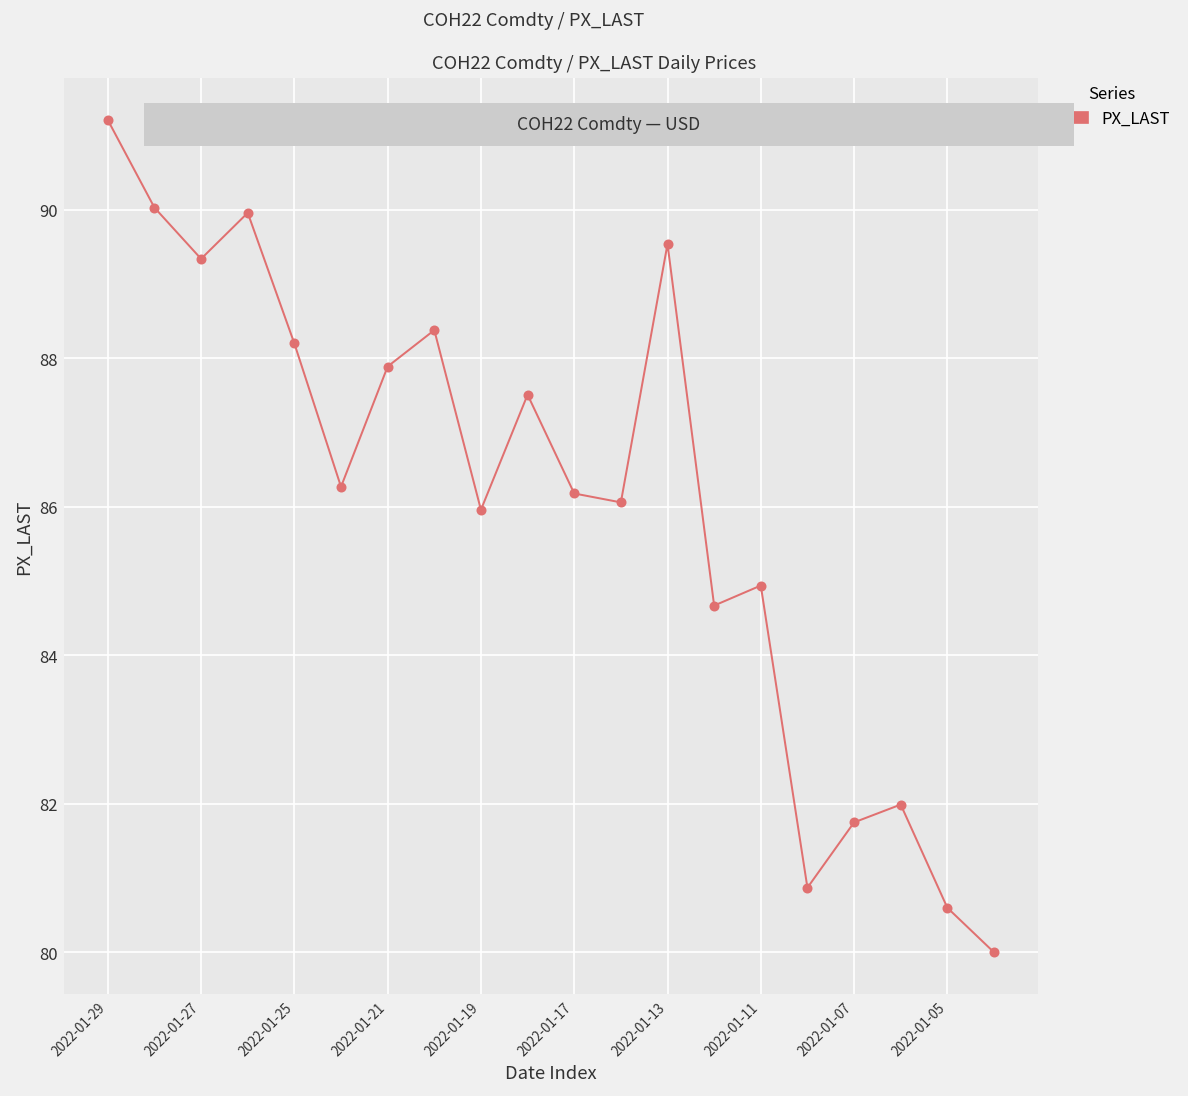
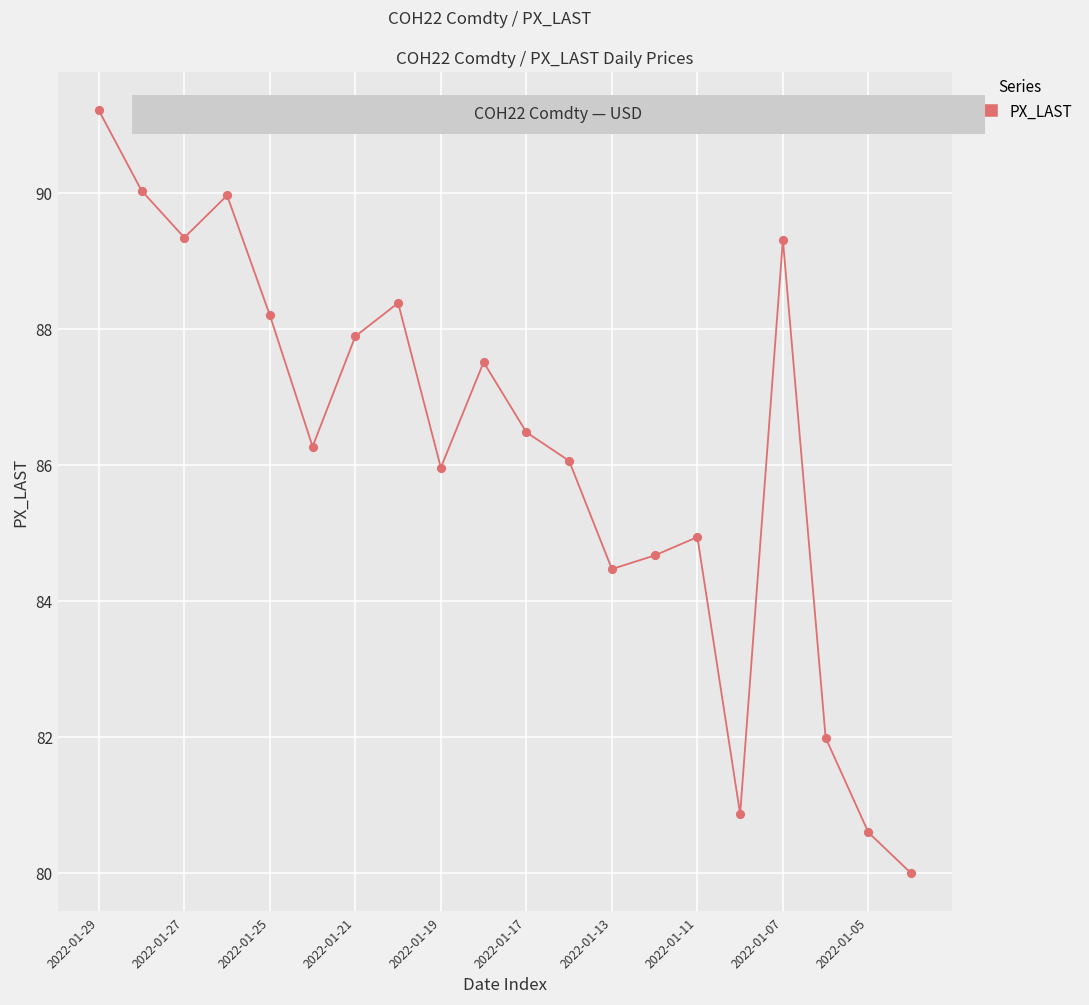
2022-01-17: 86.2 -> 86.5
2022-01-13: 89.5 -> 84.5
2022-01-07: 81.8 -> 89.3
